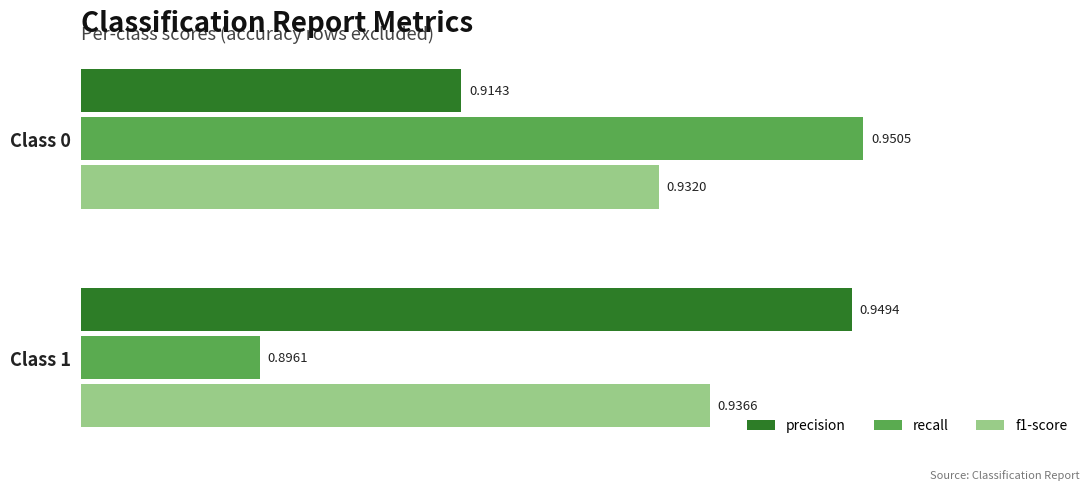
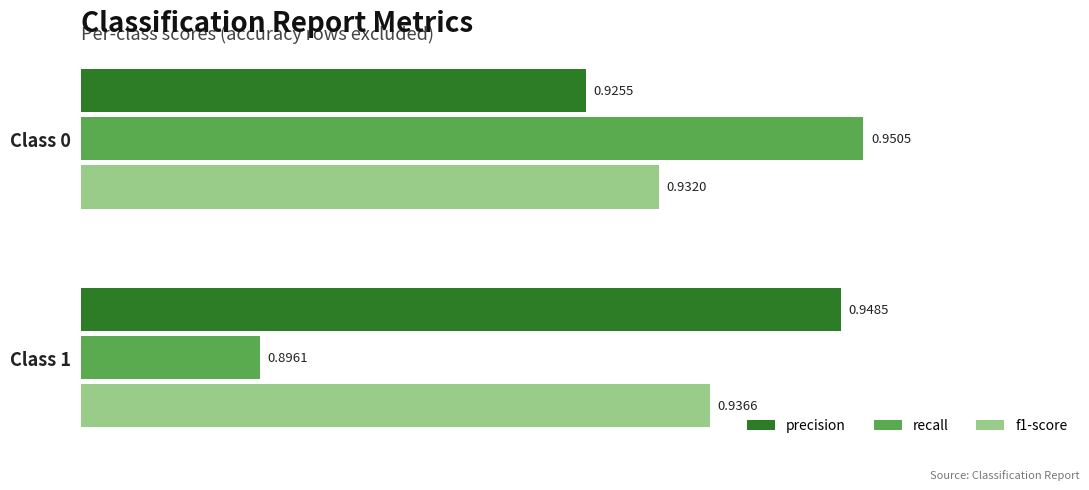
precision, Class 0: 0.9143 -> 0.9255
precision, Class 1: 0.9494 -> 0.9485
